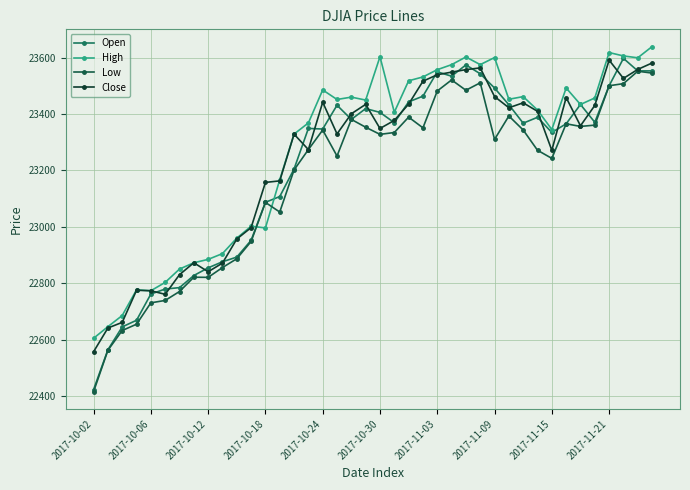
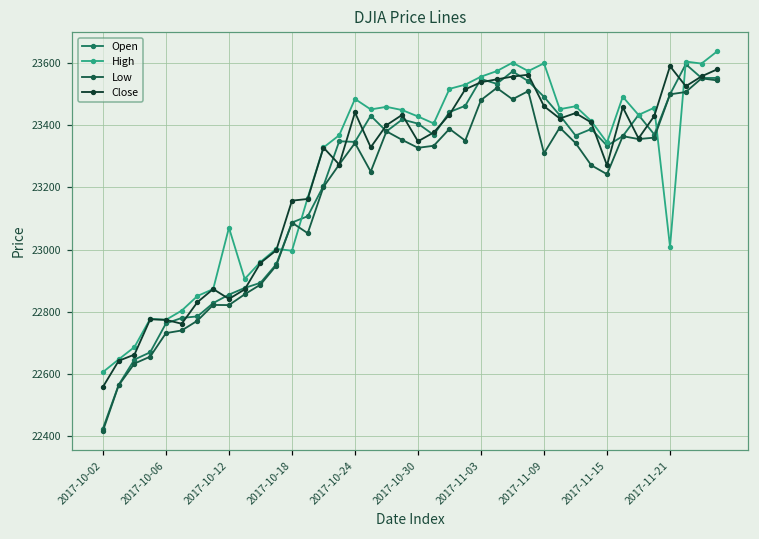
High, 2017-10-12: 22880 -> 23070
High, 2017-10-30: 23600 -> 23430
High, 2017-11-21: 23620 -> 23010
